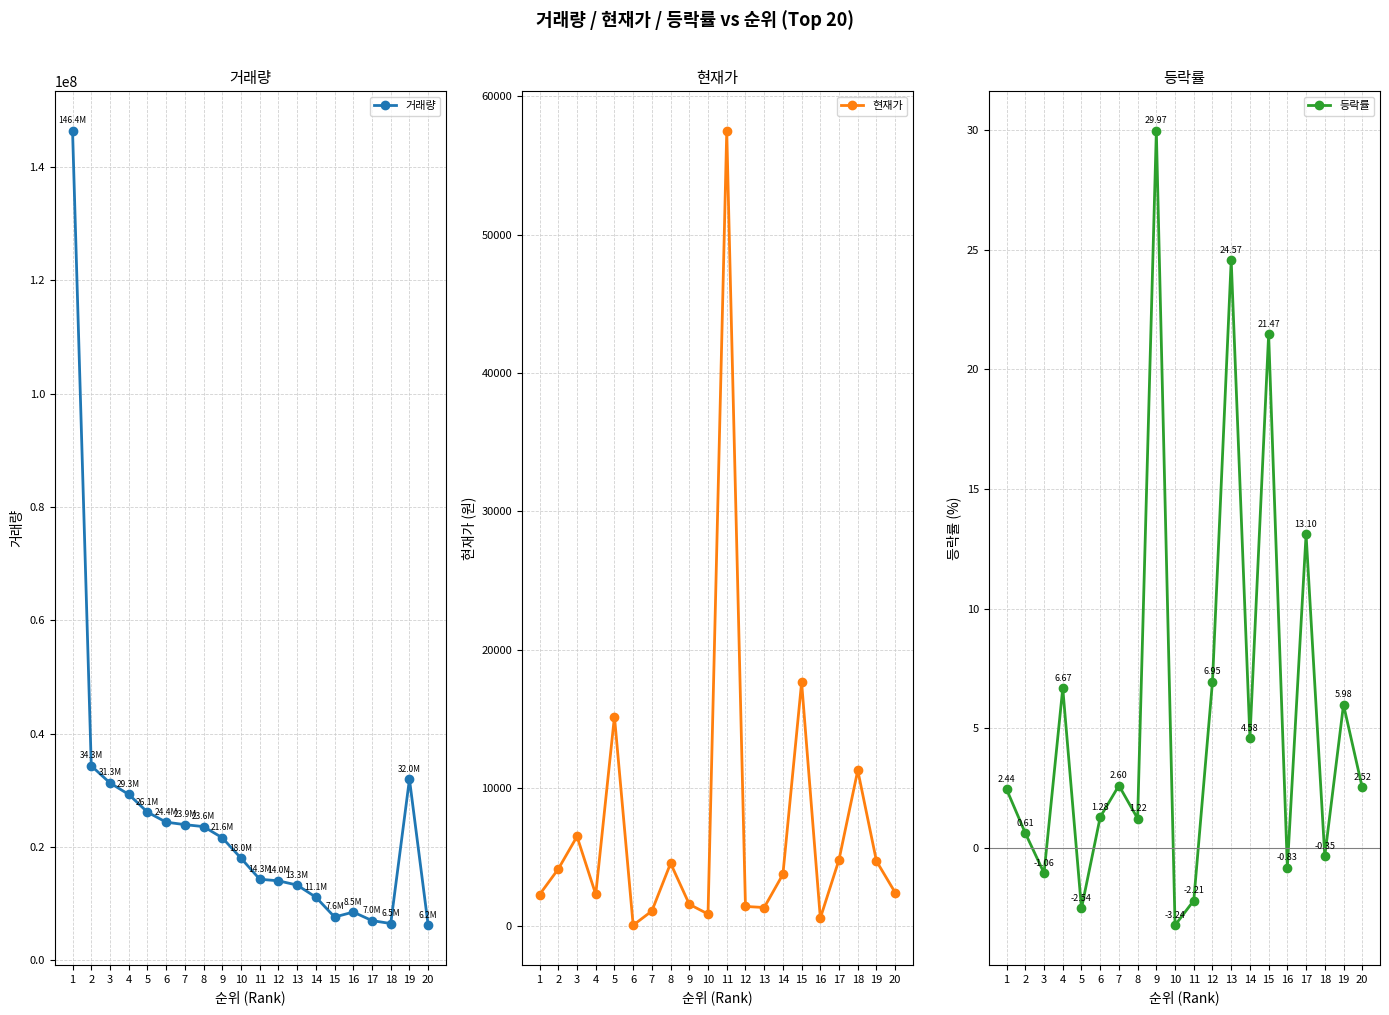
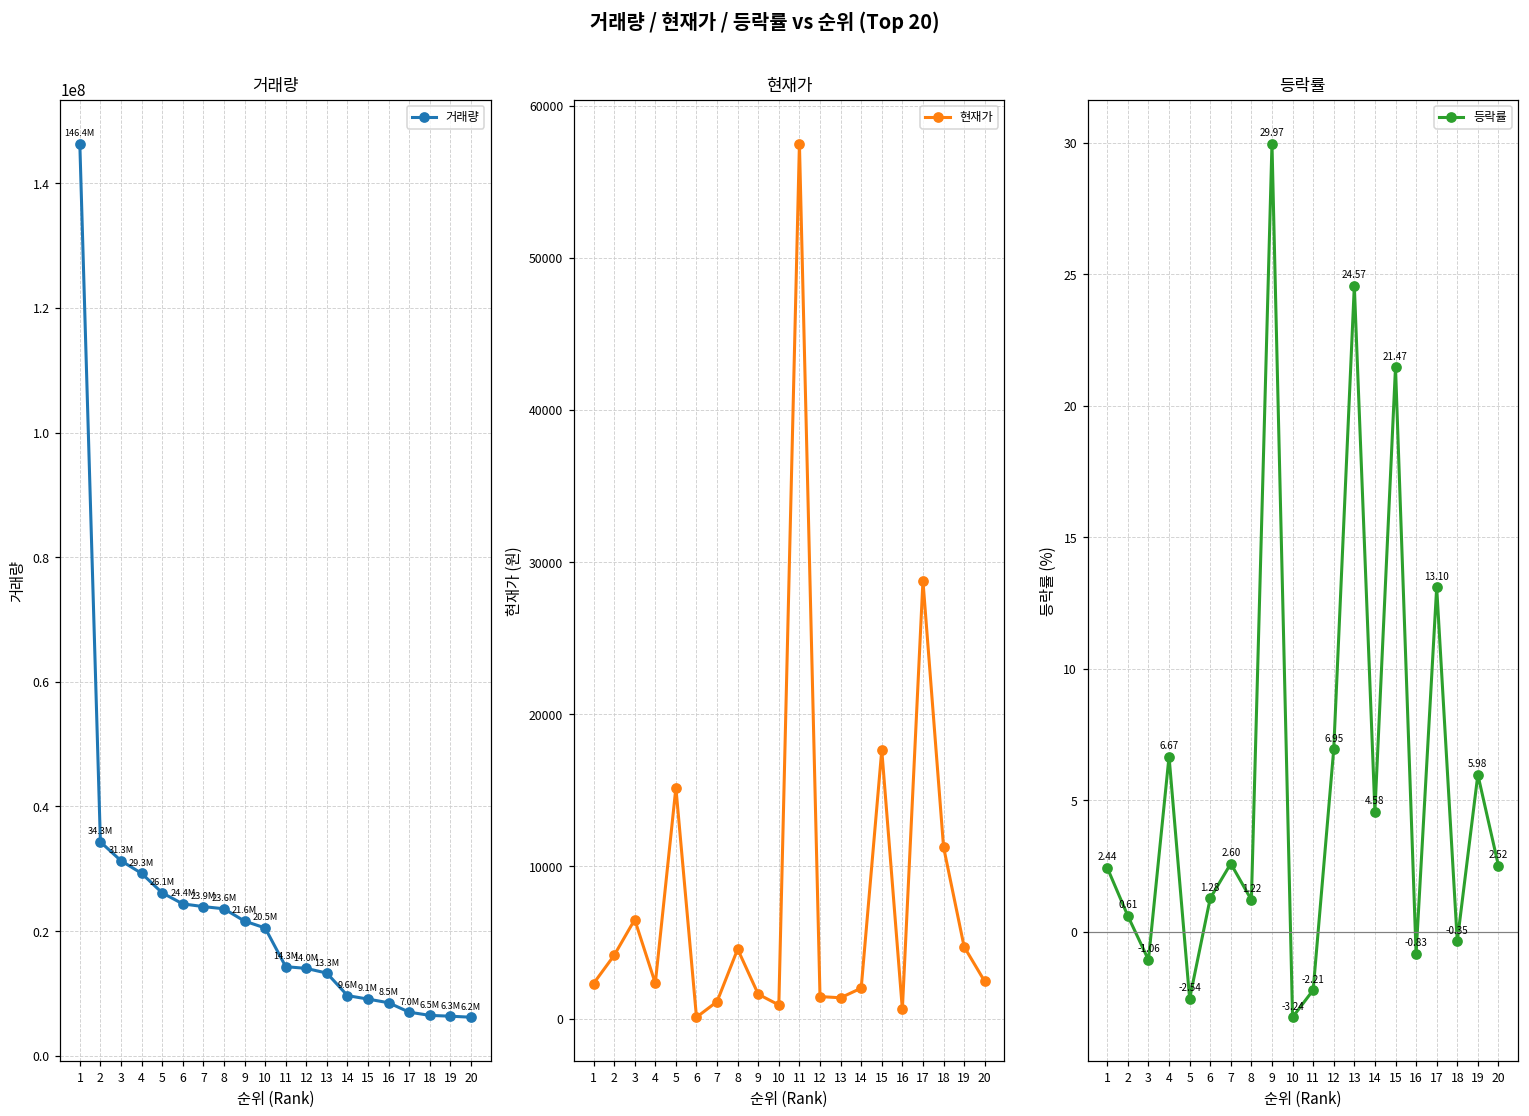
거래량, 10: 18.0M -> 20.5M
거래량, 14: 11.1M -> 9.6M
거래량, 15: 7.6M -> 9.1M
거래량, 19: 32.0M -> 6.3M
현재가, 14: 3800 -> 2000
현재가, 17: 4800 -> 28800
